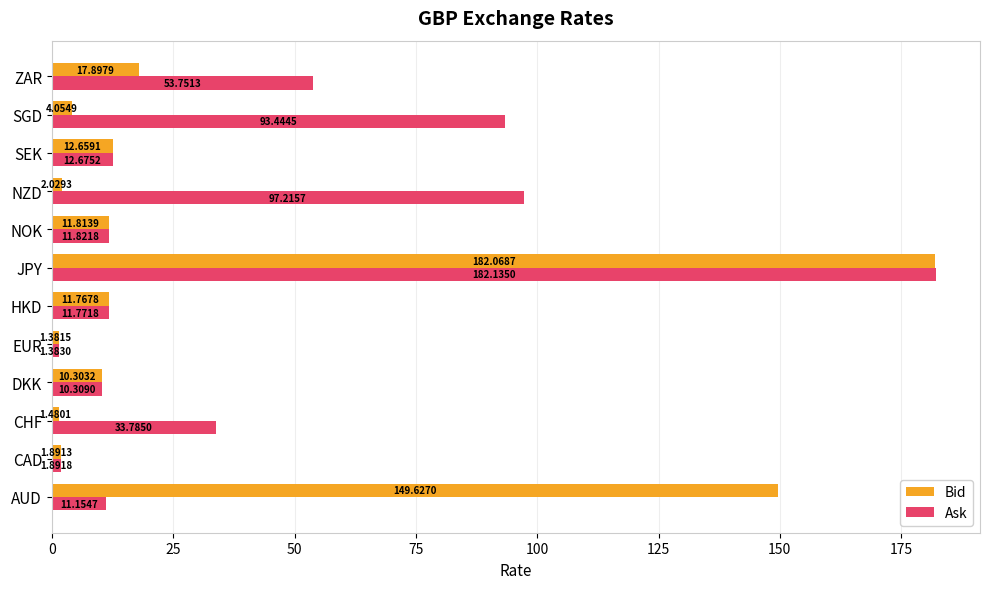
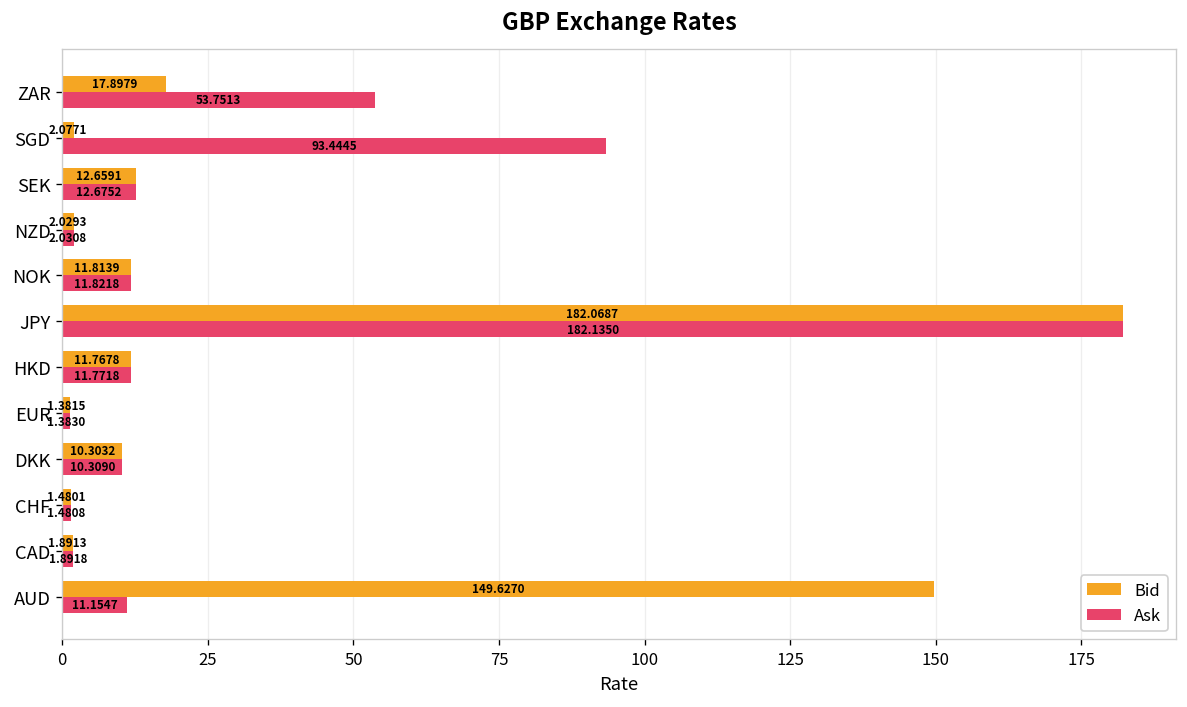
Bid, SGD: 4.0549 -> 2.0771
Ask, NZD: 97.2157 -> 2.0308
Ask, CHF: 33.7850 -> 1.4808
